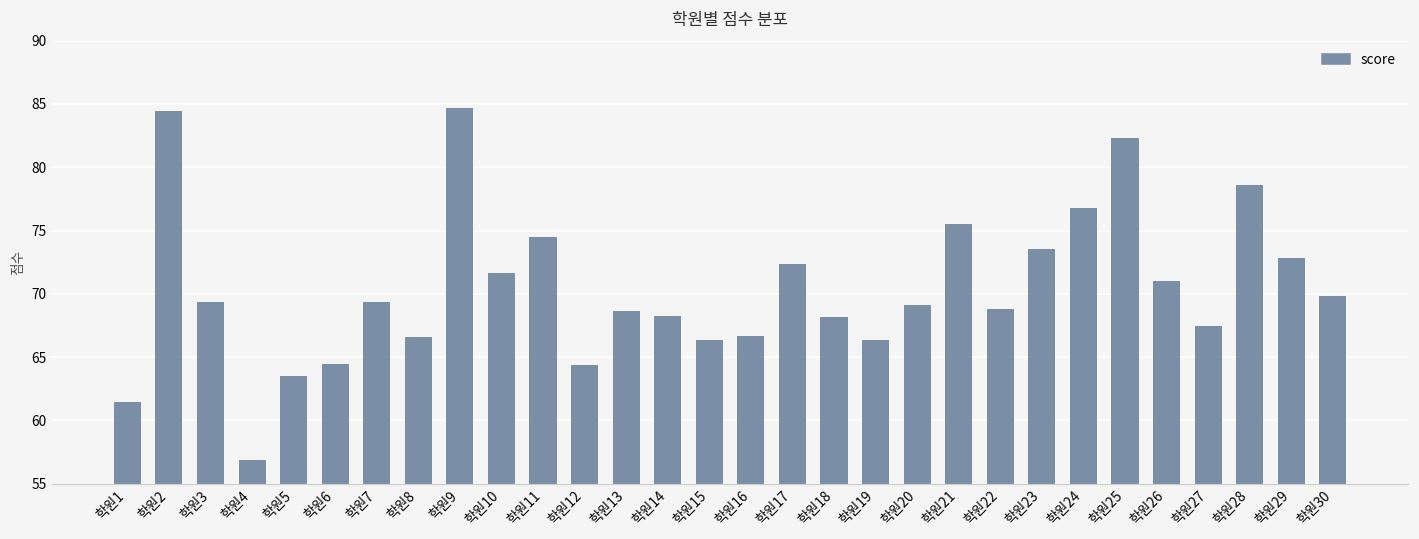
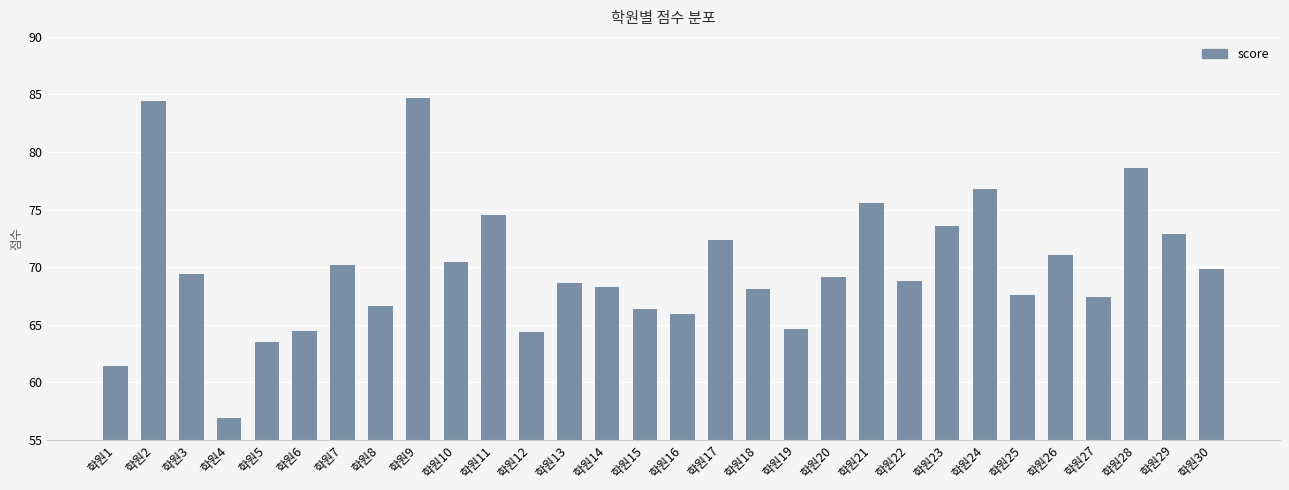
학원7: 69.4 -> 70.1
학원10: 71.7 -> 70.4
학원16: 66.7 -> 66.0
학원19: 66.3 -> 64.6
학원25: 82.3 -> 67.6
